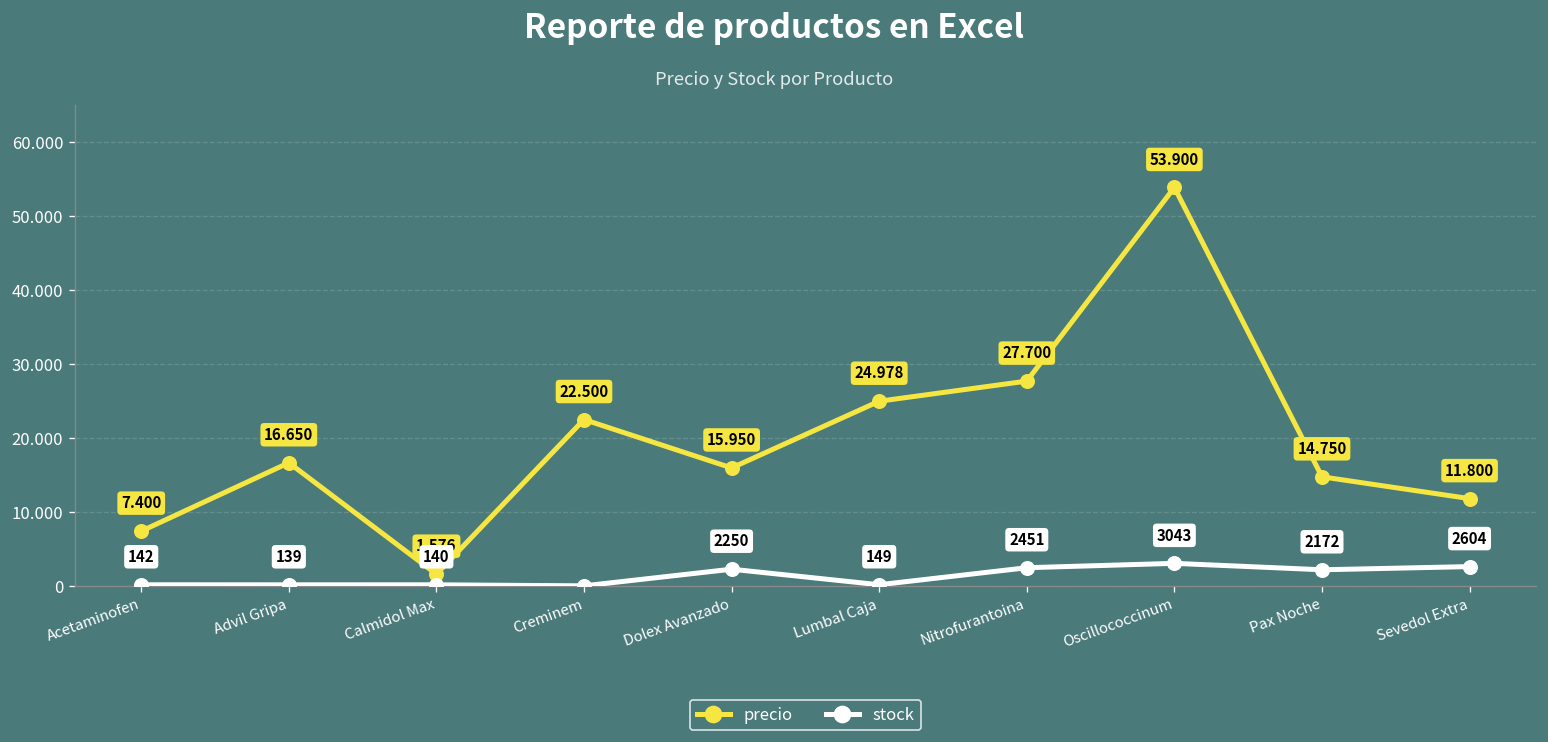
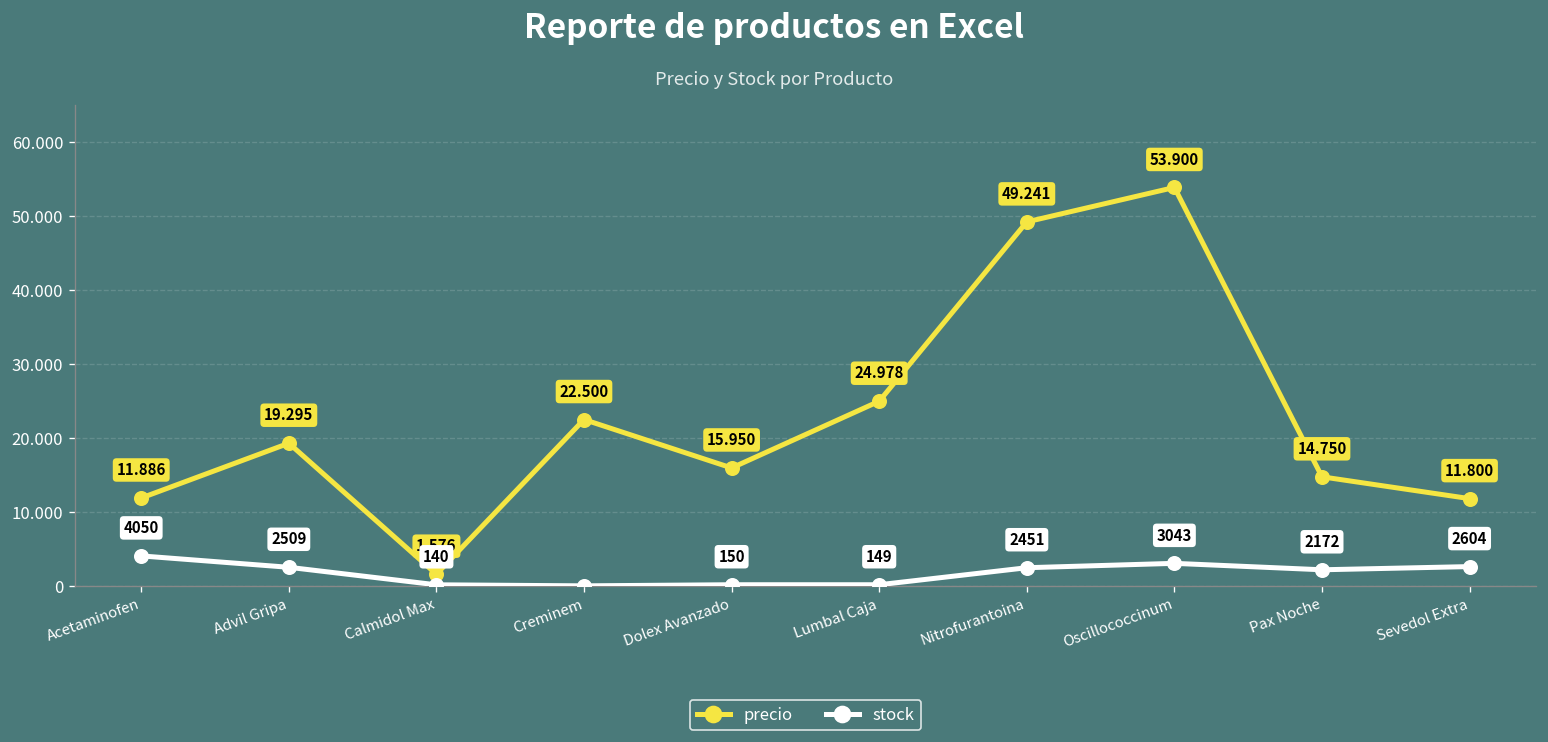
precio, Acetaminofen: 7.400 -> 11.886
stock, Acetaminofen: 142 -> 4050
precio, Advil Gripa: 16.650 -> 19.295
stock, Advil Gripa: 139 -> 2509
stock, Dolex Avanzado: 2250 -> 150
precio, Nitrofurantoina: 27.700 -> 49.241
